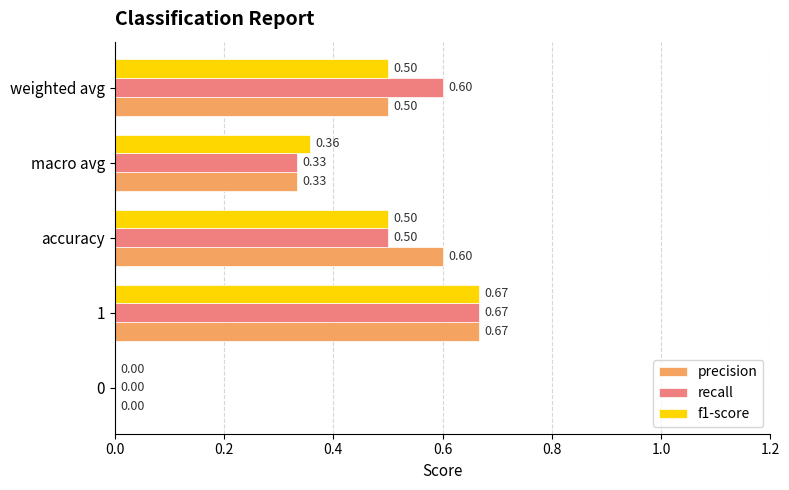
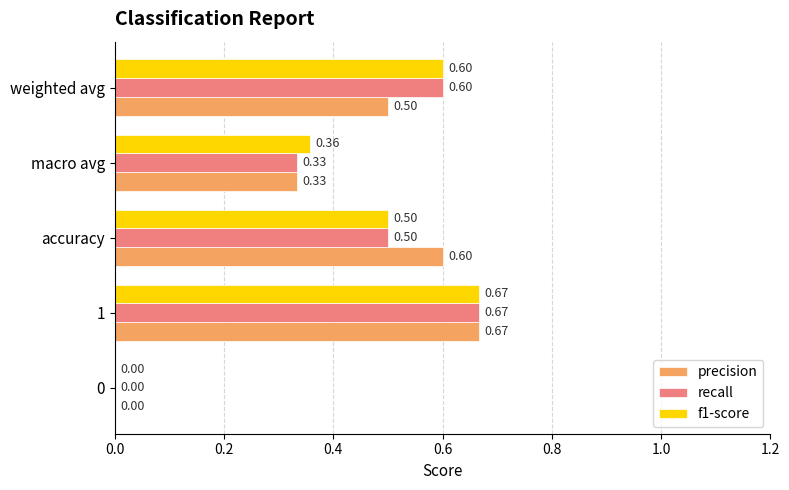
f1-score, weighted avg: 0.50 -> 0.60
